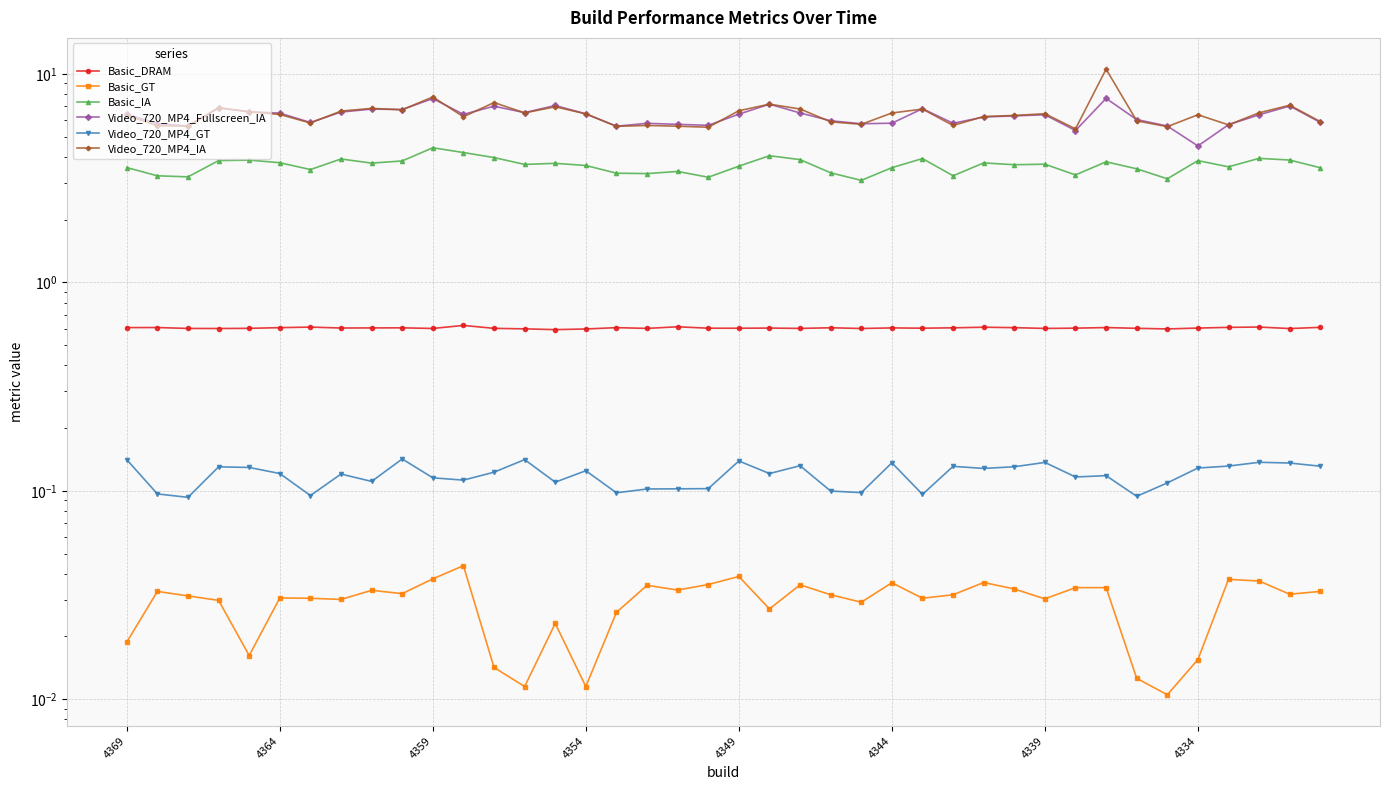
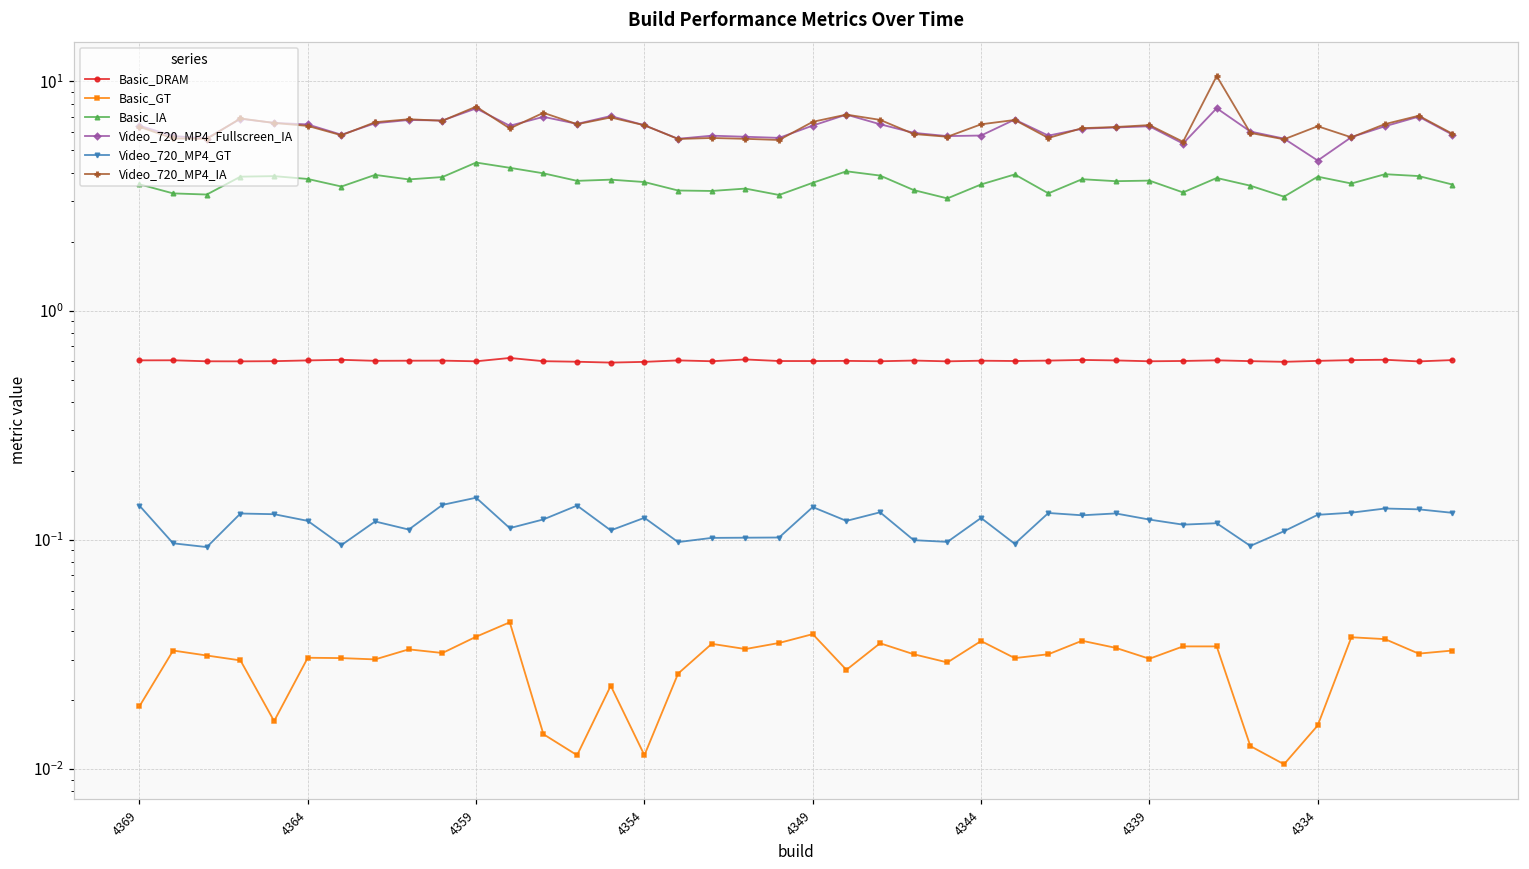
Video_720_MP4_GT, 4359: 0.12 -> 0.15
Video_720_MP4_GT, 4344: 0.14 -> 0.12
Video_720_MP4_GT, 4339: 0.14 -> 0.12
